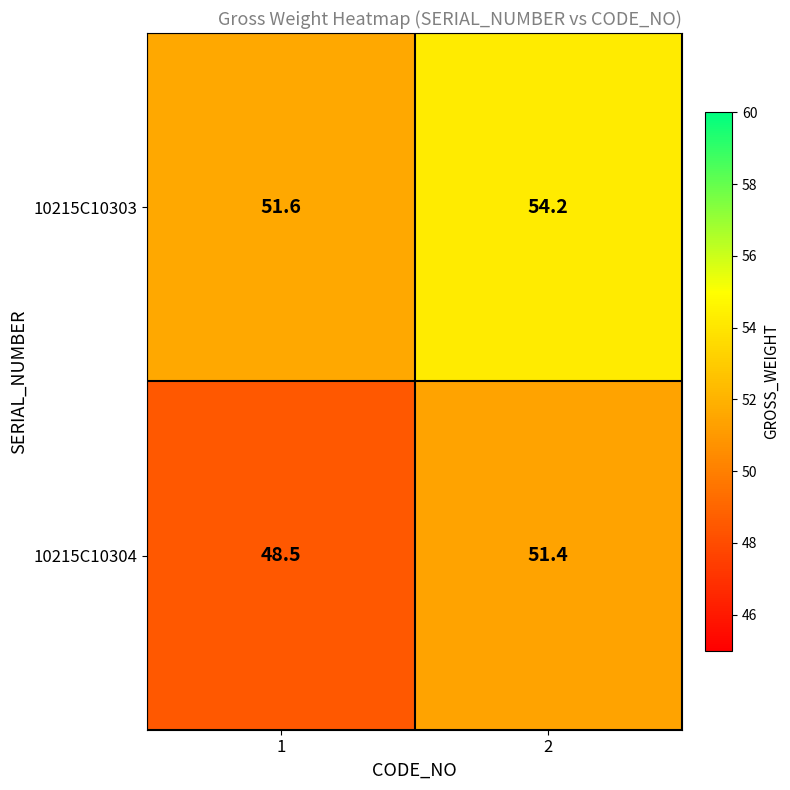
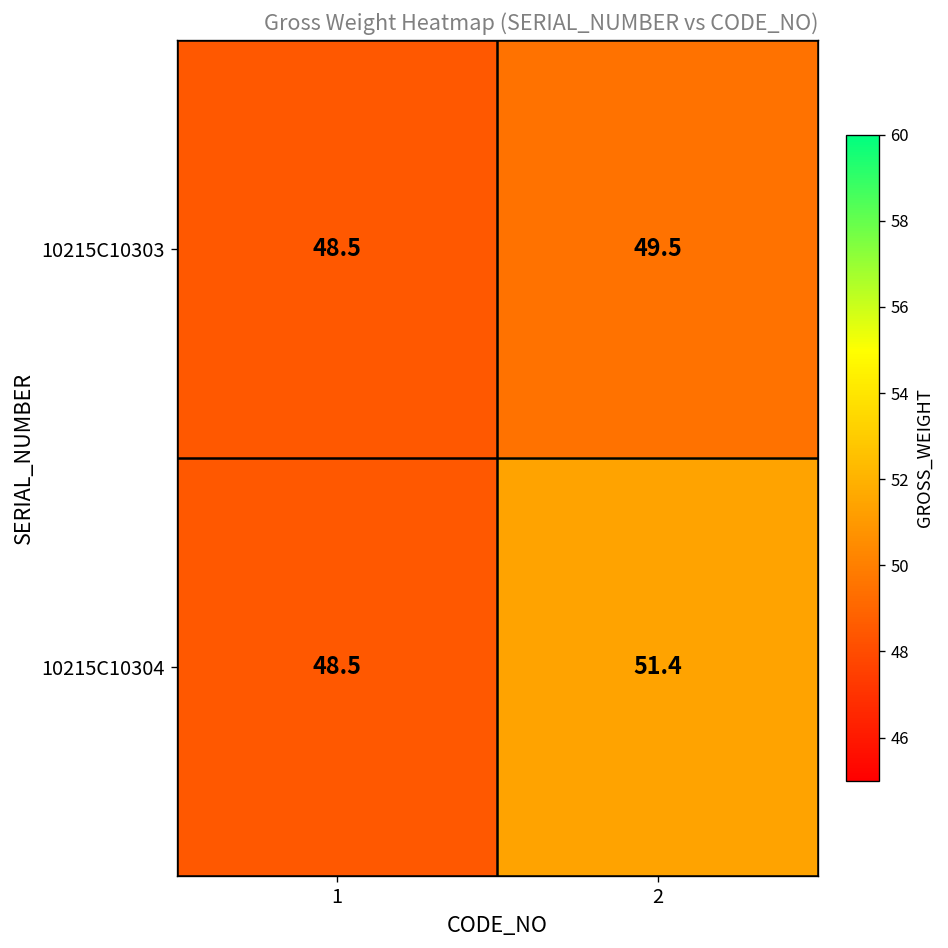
10215C10303, 1: 51.6 -> 48.5
10215C10303, 2: 54.2 -> 49.5
